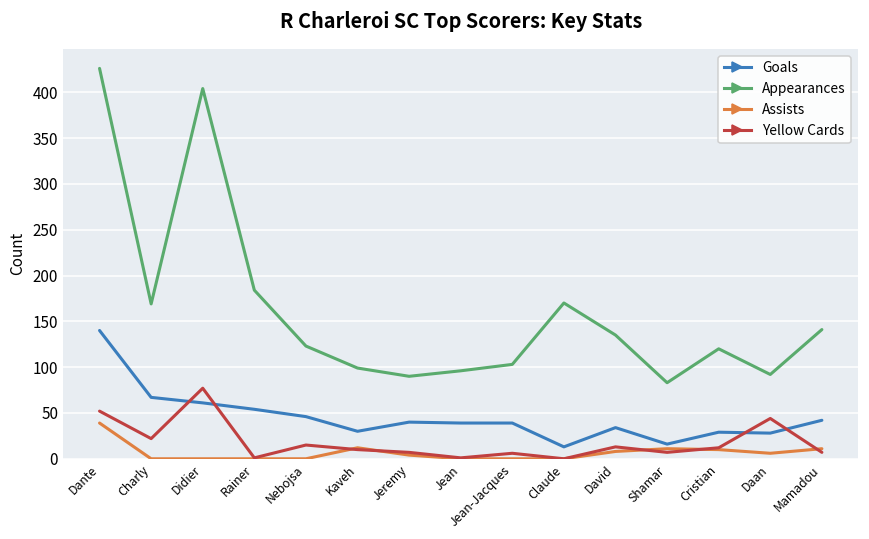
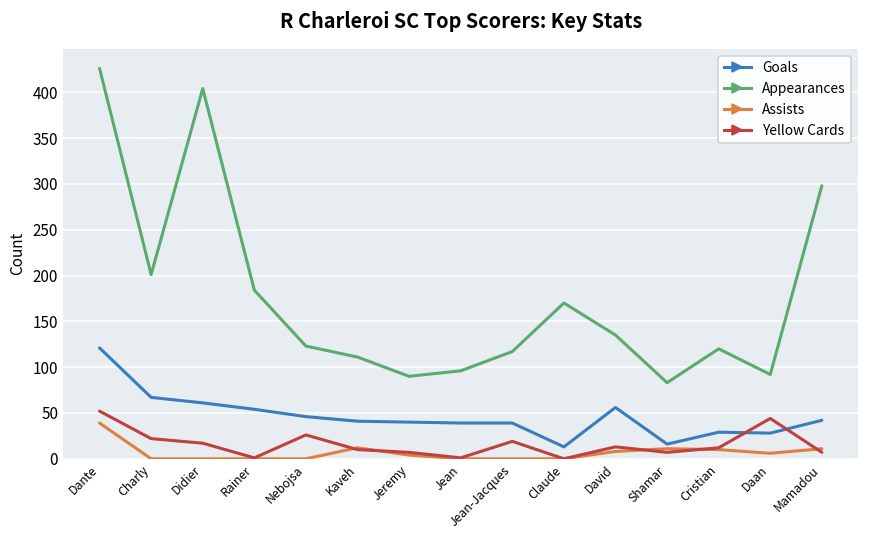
Goals, Dante: 140 -> 120
Appearances, Charly: 170 -> 200
Yellow Cards, Didier: 80 -> 20
Yellow Cards, Nebojsa: 20 -> 30
Goals, Kaveh: 30 -> 40
Appearances, Kaveh: 100 -> 110
Appearances, Jean-Jacques: 100 -> 120
Yellow Cards, Jean-Jacques: 10 -> 20
Goals, David: 30 -> 60
Appearances, Mamadou: 140 -> 300
